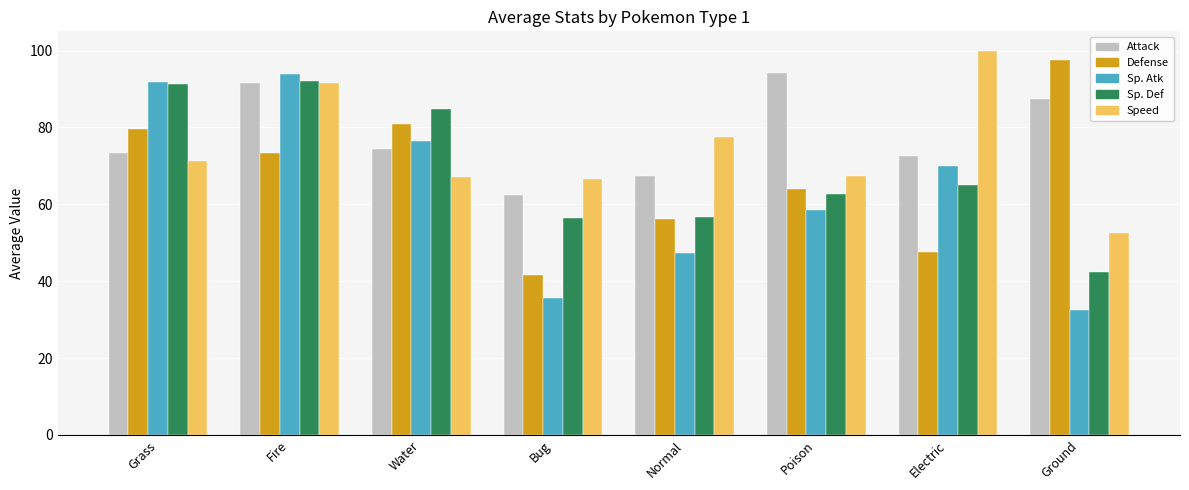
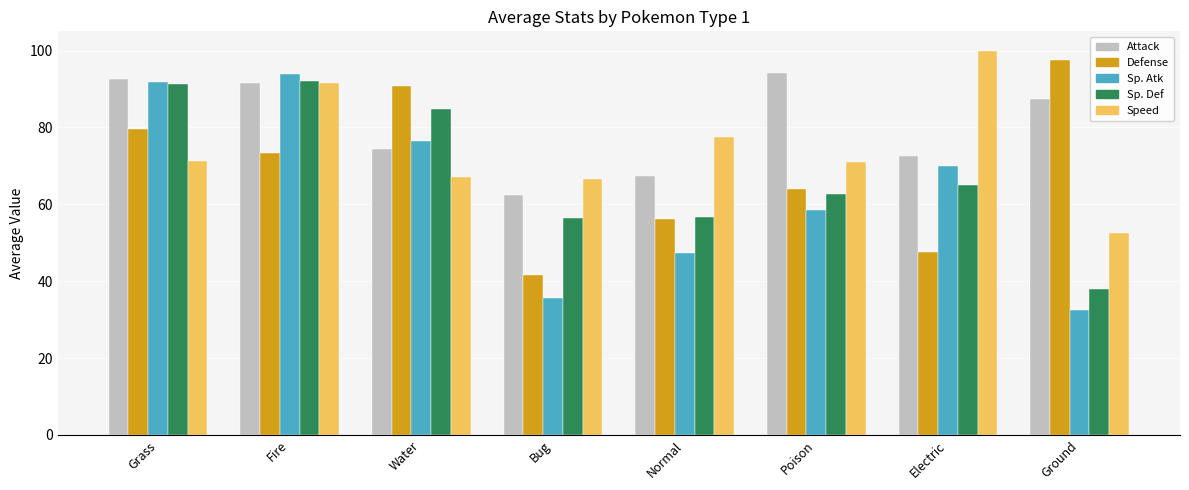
Attack, Grass: 73 -> 93
Defense, Water: 81 -> 91
Speed, Poison: 67 -> 71
Sp. Def, Ground: 43 -> 38
